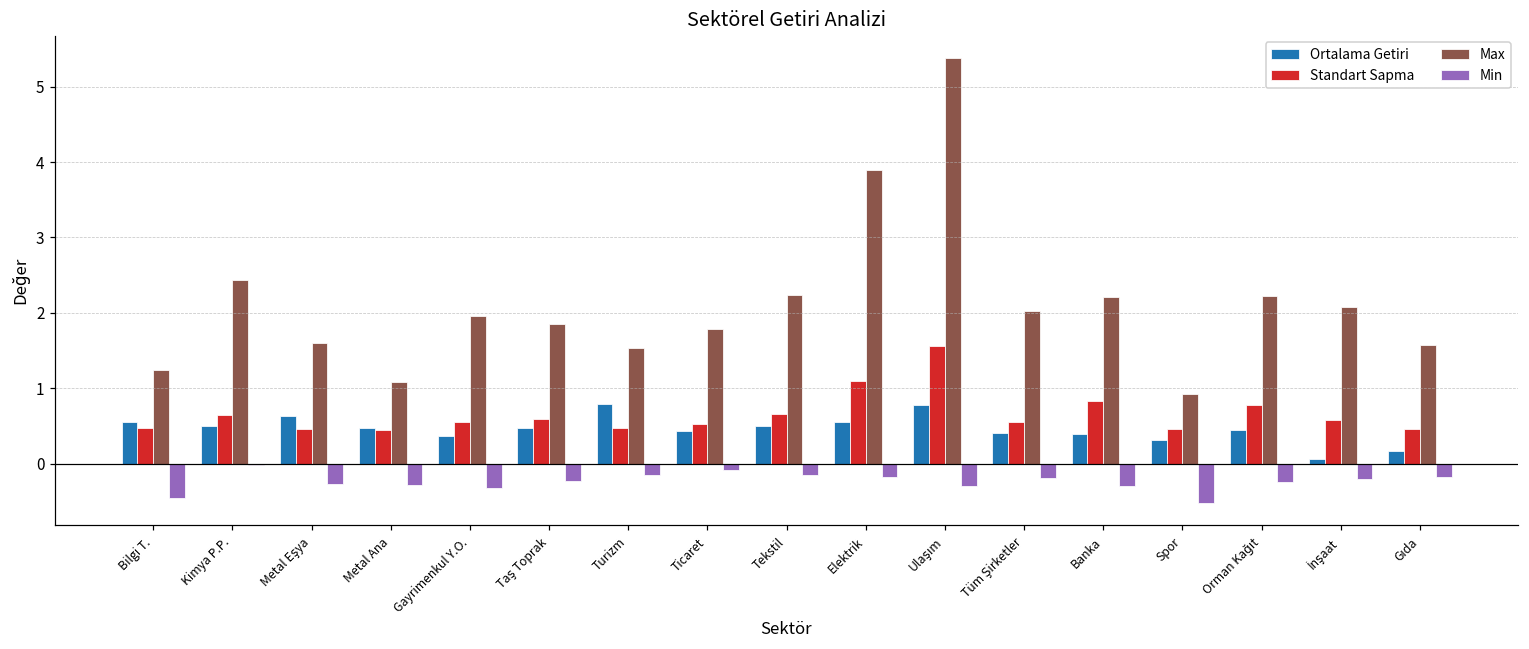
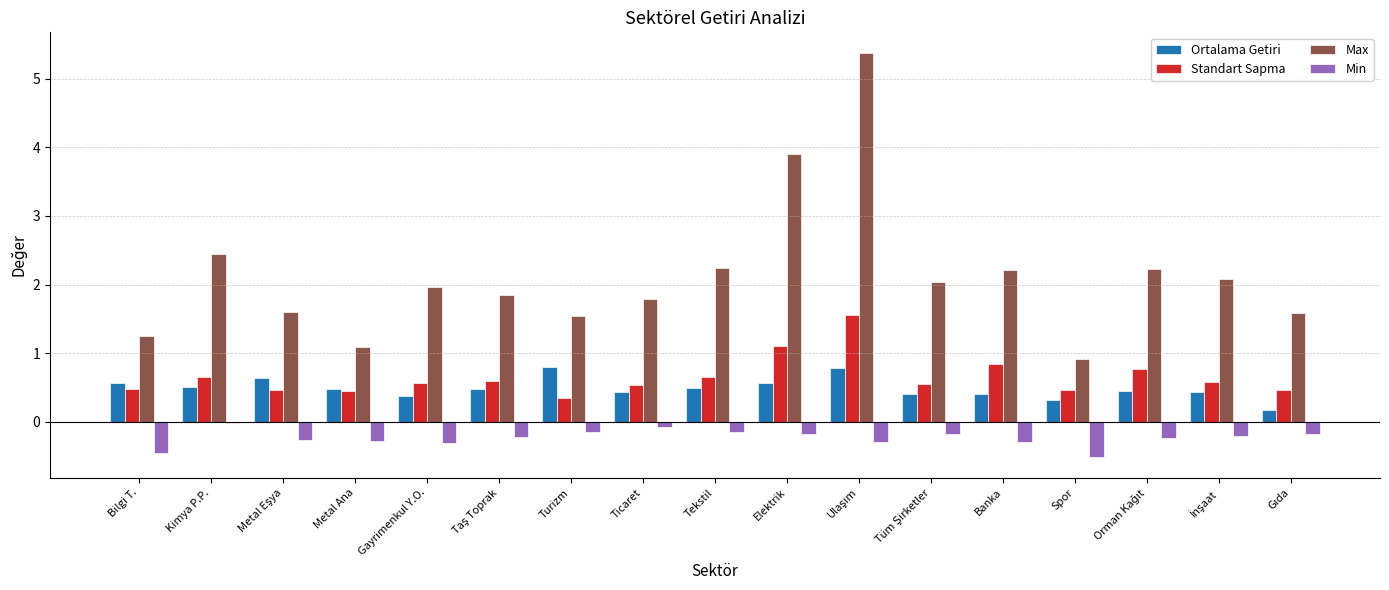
Standart Sapma, Turizm: 0.5 -> 0.3
Ortalama Getiri, İnşaat: 0.1 -> 0.4
